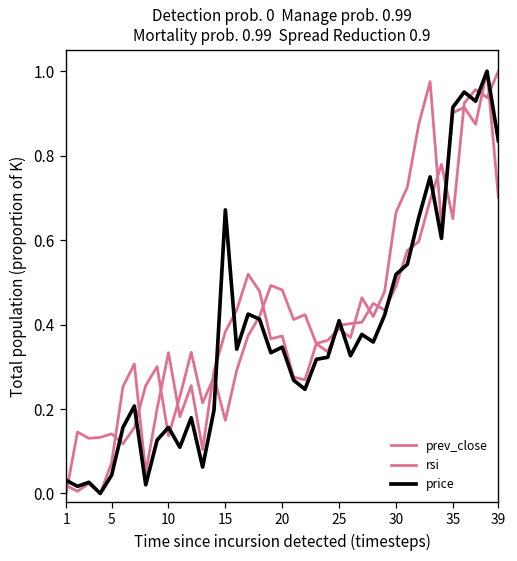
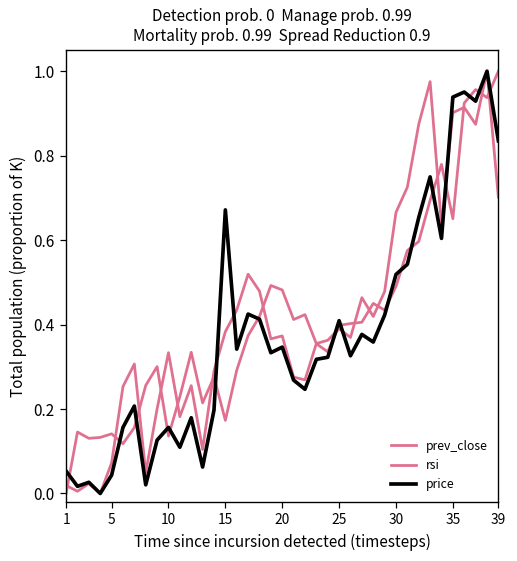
price, 1: 0.03 -> 0.05
price, 35: 0.91 -> 0.94
